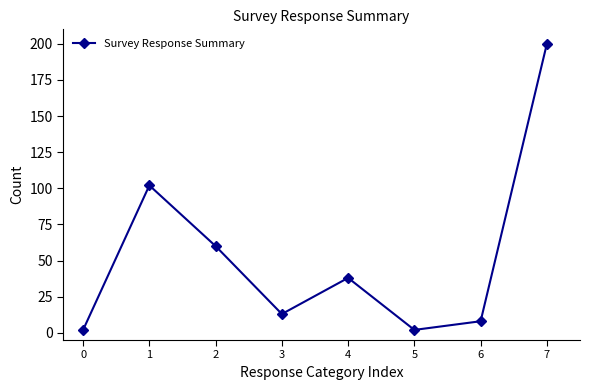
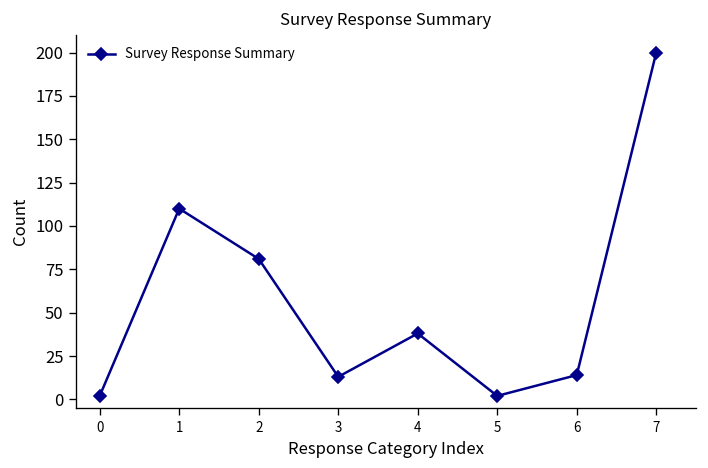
1: 102 -> 110
2: 60 -> 81
6: 8 -> 14
